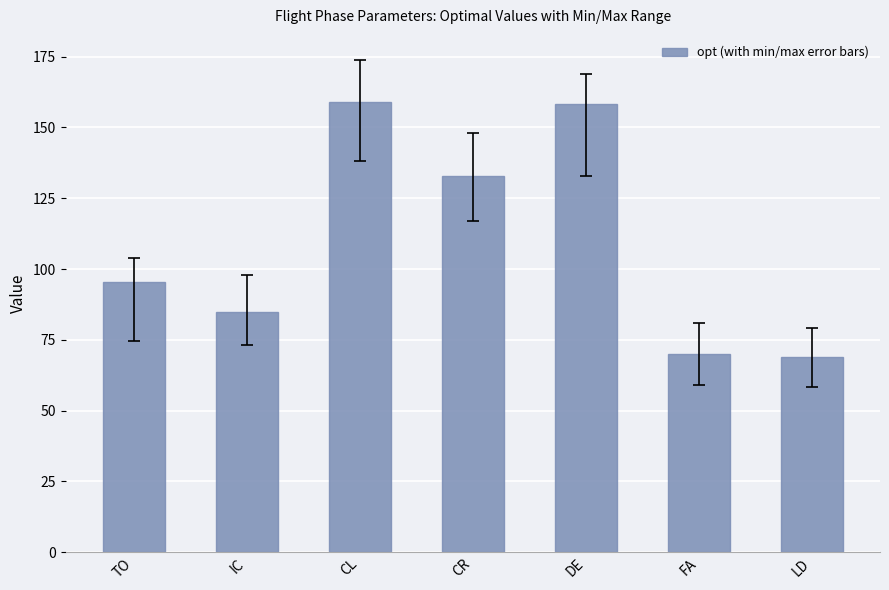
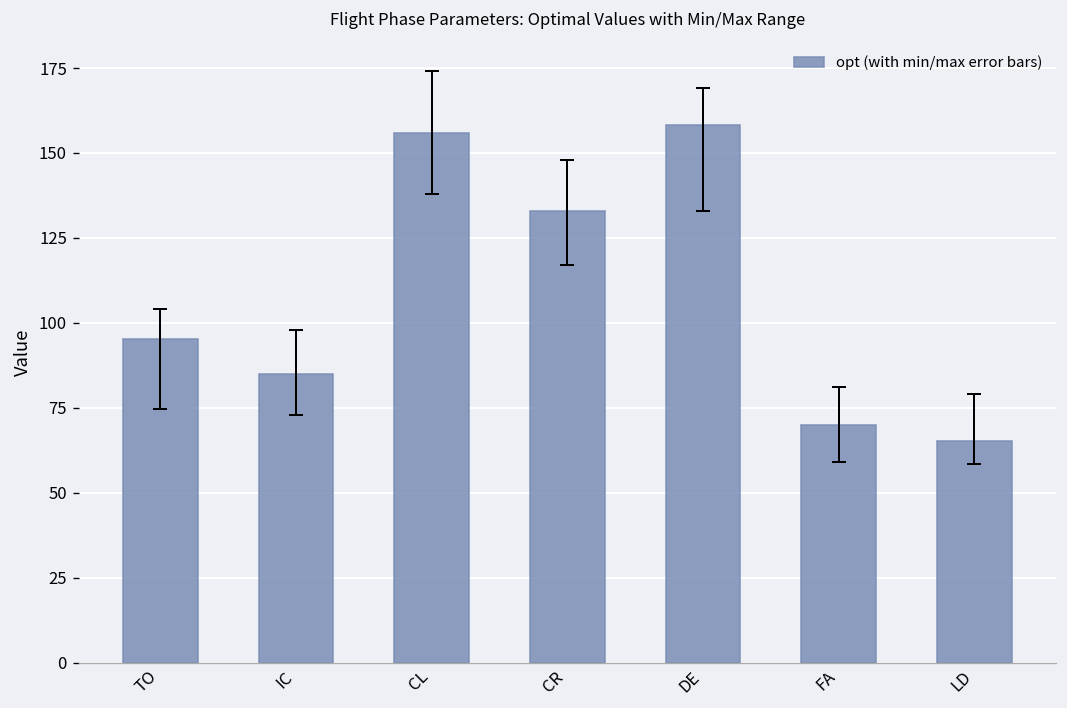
opt (with min/max error bars), CL: 159 -> 156
opt (with min/max error bars), LD: 69 -> 65
